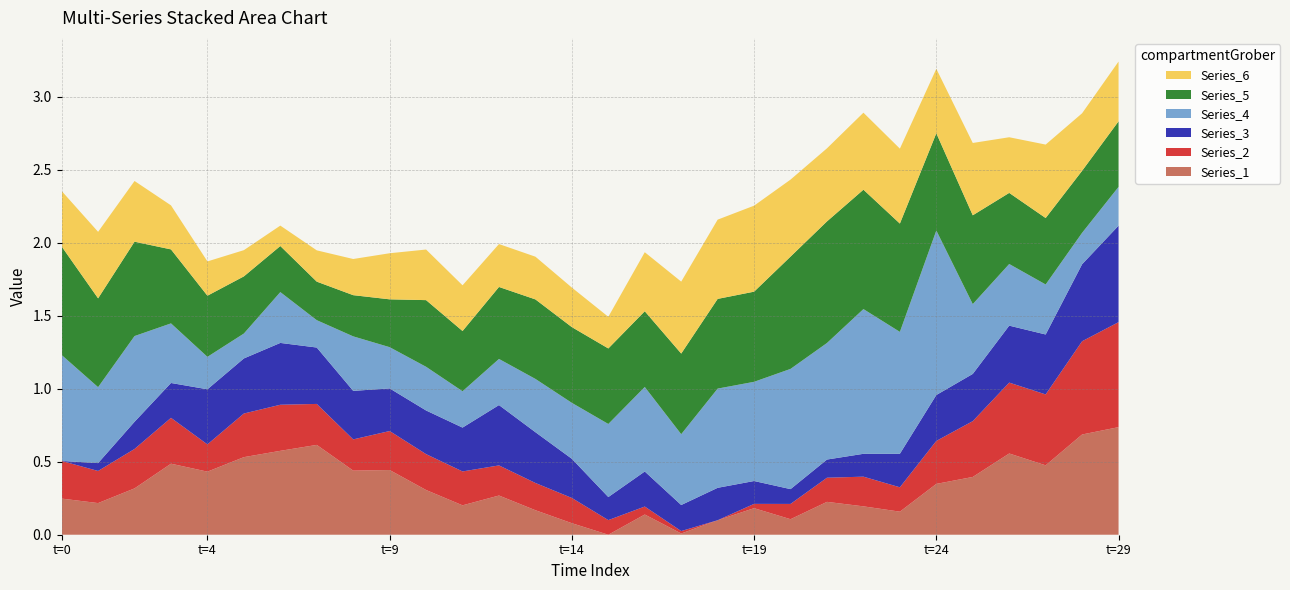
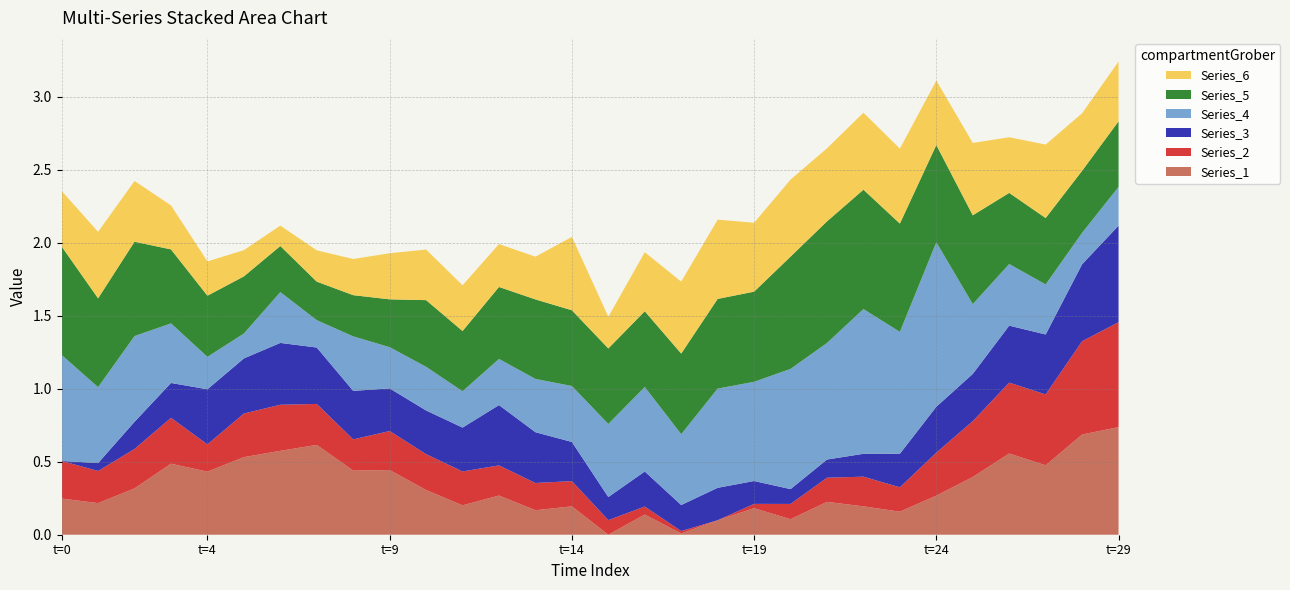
Series_1, t=14: 0.08 -> 0.19
Series_6, t=14: 0.27 -> 0.50
Series_6, t=19: 0.59 -> 0.47
Series_1, t=24: 0.35 -> 0.27
